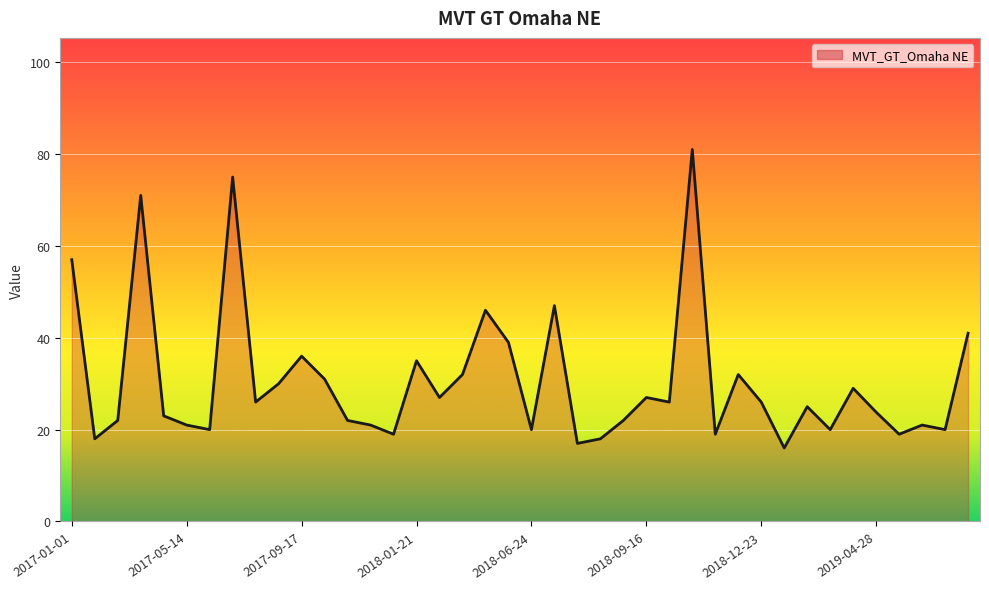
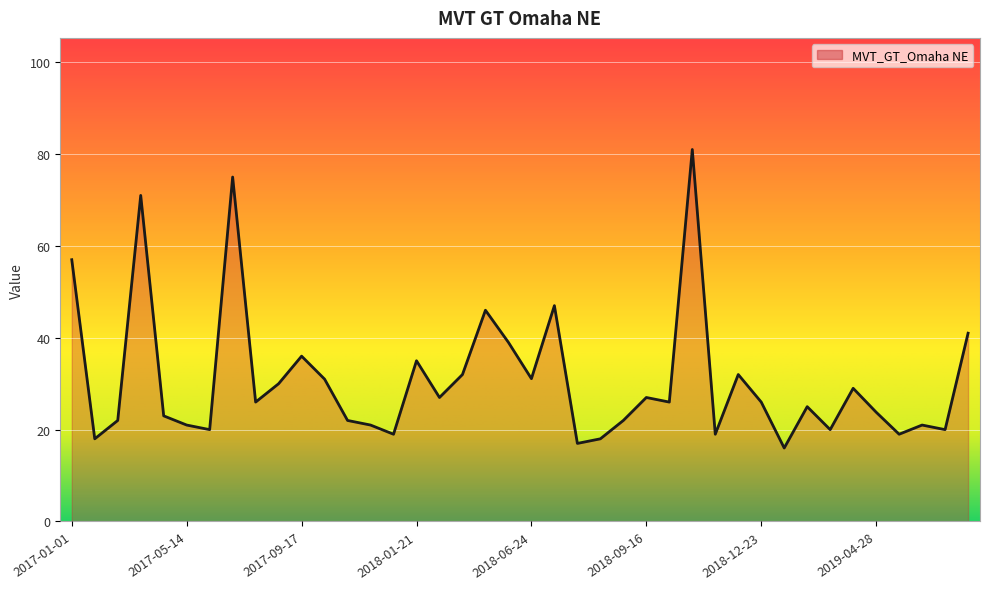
2018-06-24: 20 -> 31
